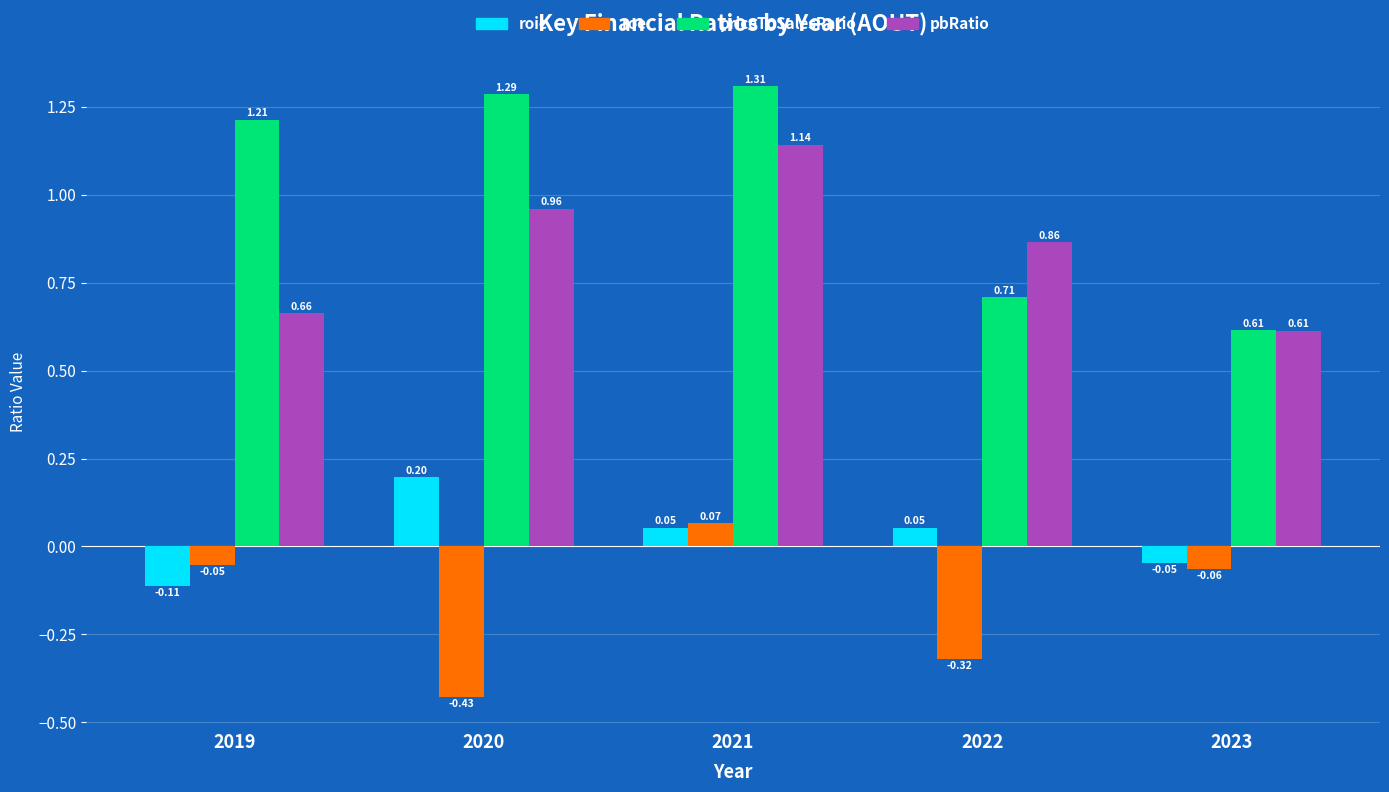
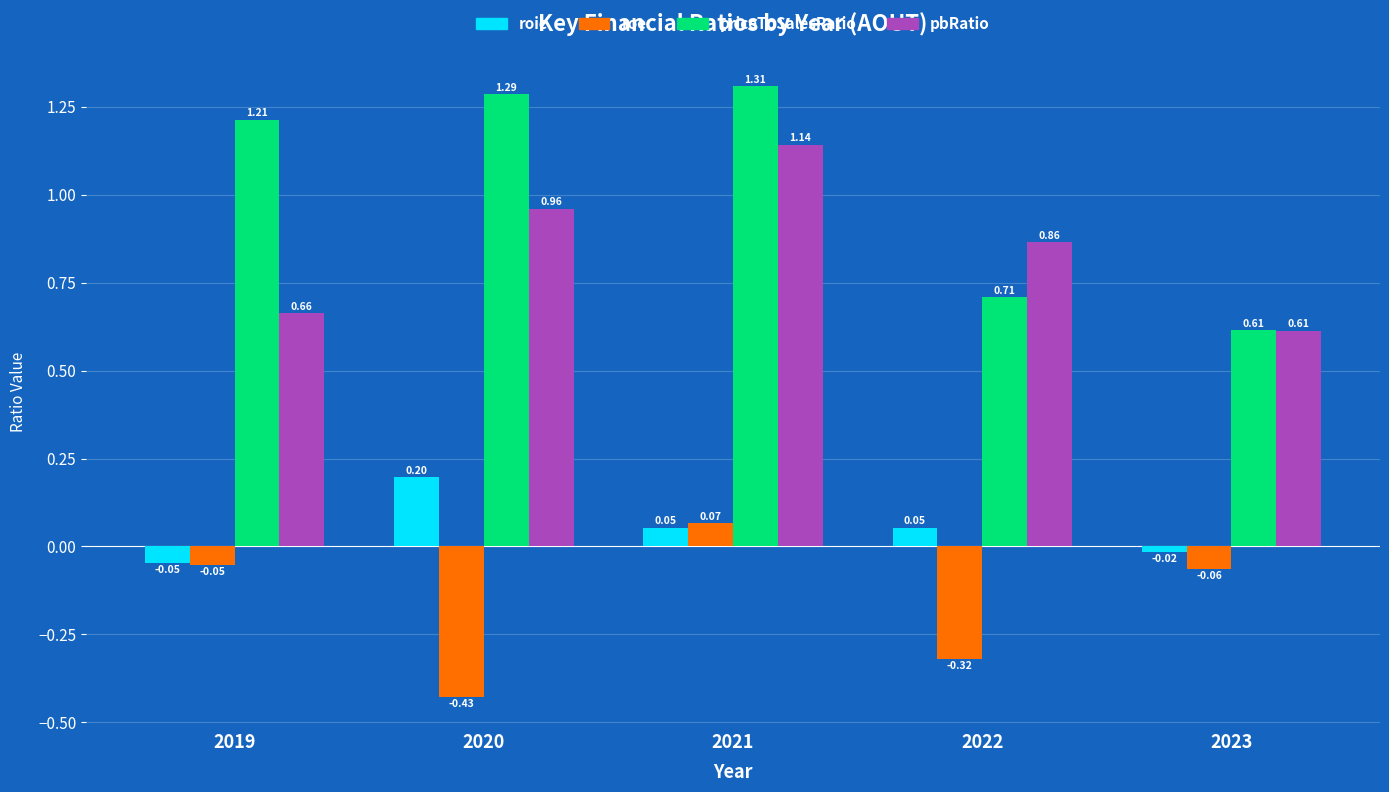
roic, 2019: -0.11 -> -0.05
roic, 2023: -0.05 -> -0.02
